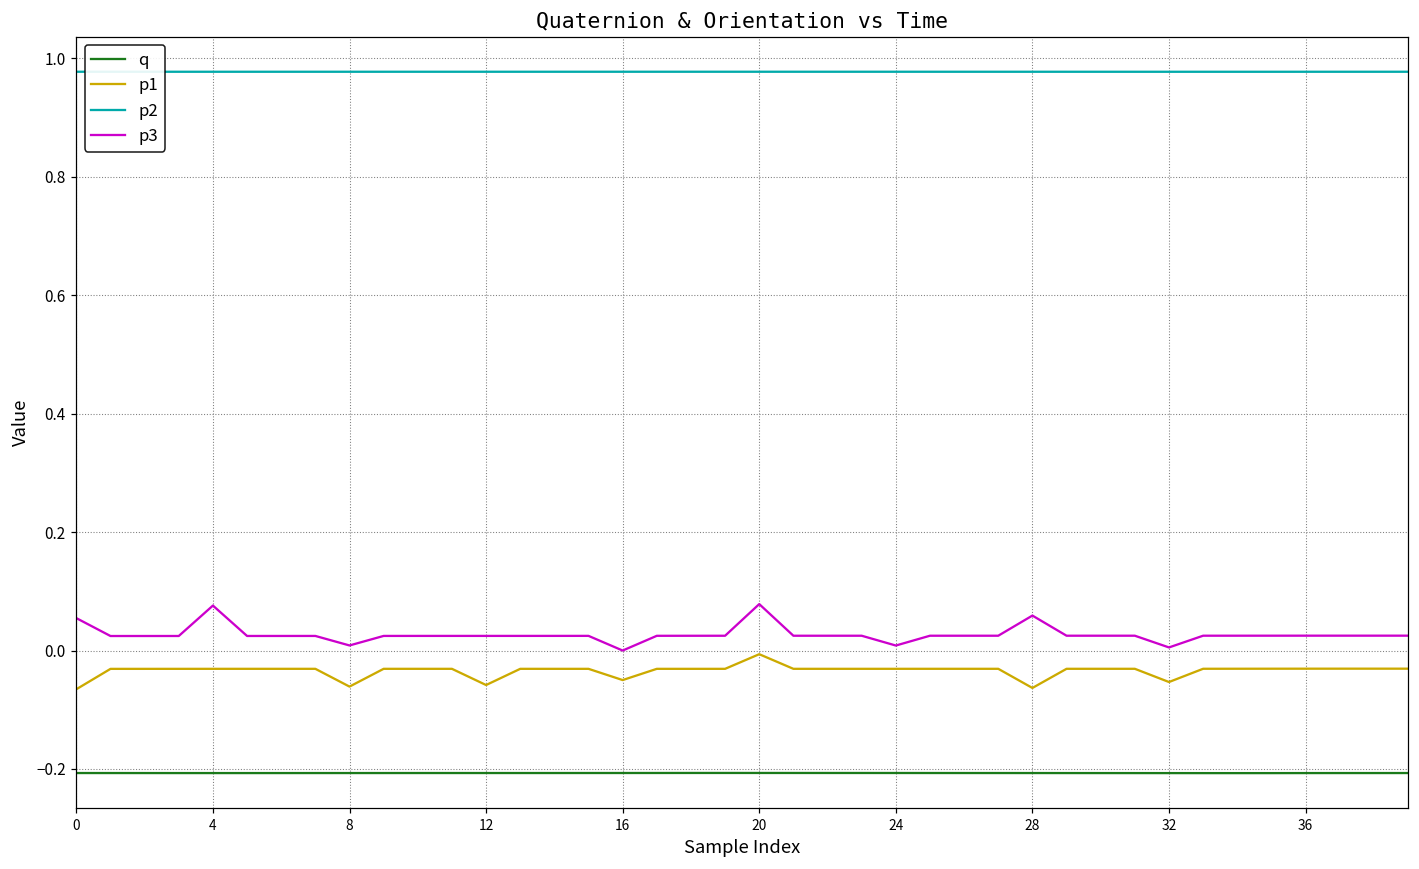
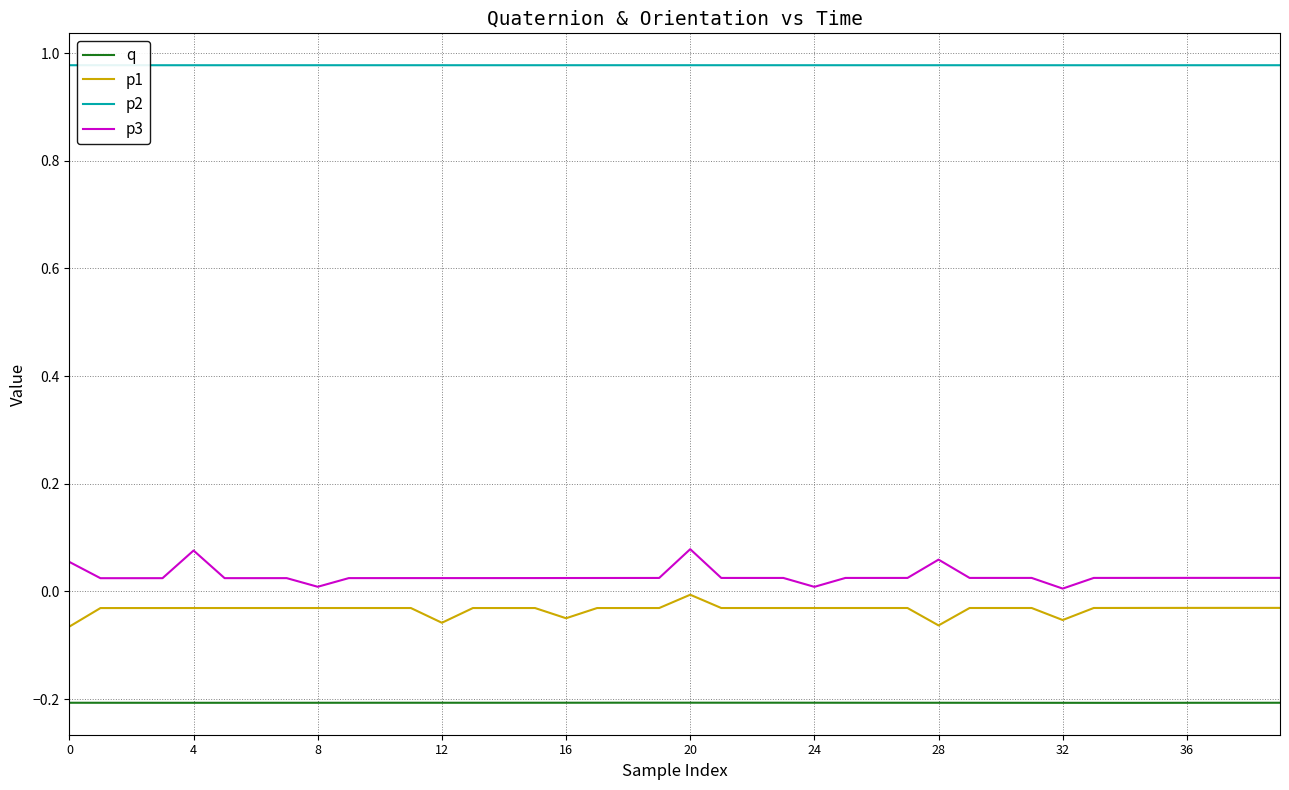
p1, 8: -0.06 -> -0.03
p3, 16: 0.00 -> 0.02
